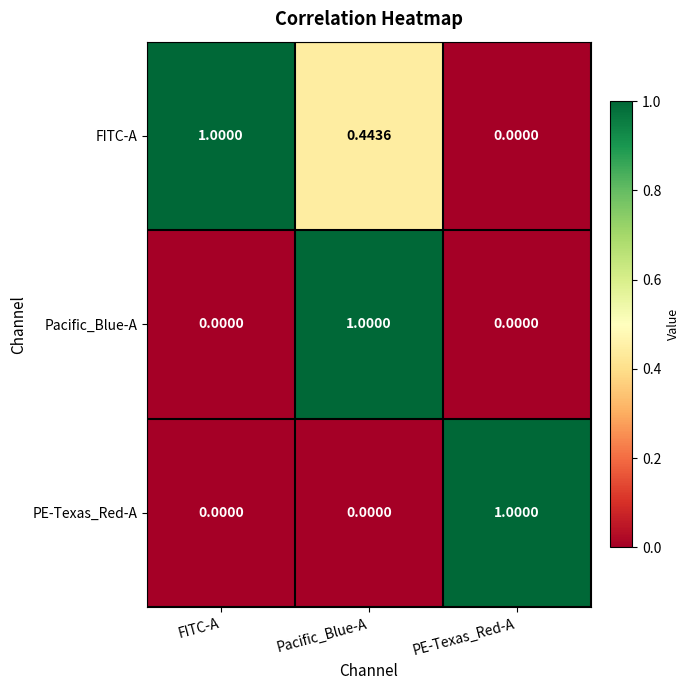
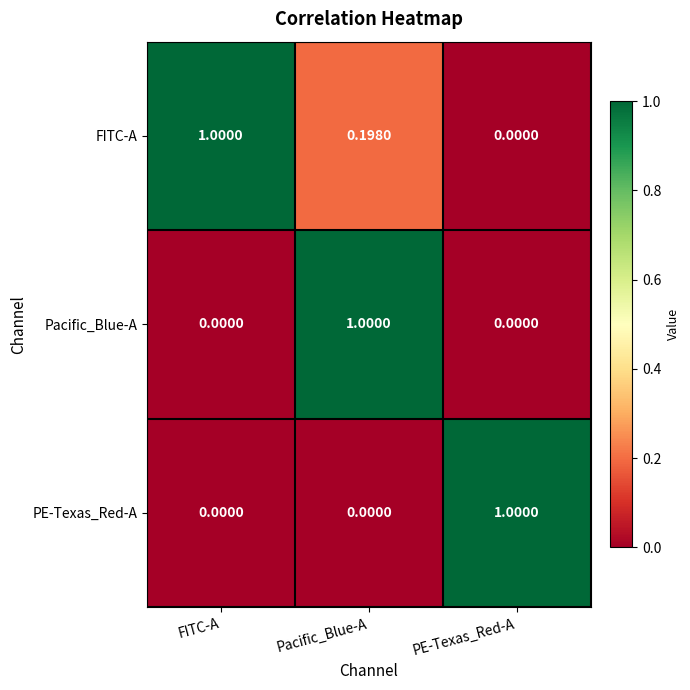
FITC-A, Pacific_Blue-A: 0.4436 -> 0.1980
